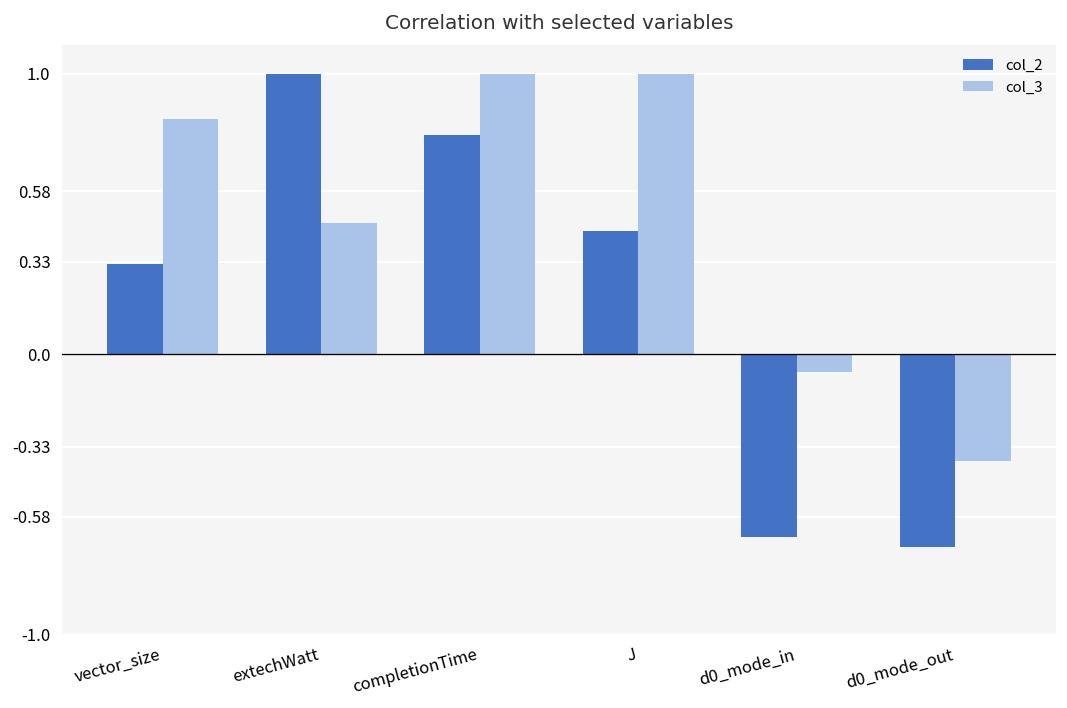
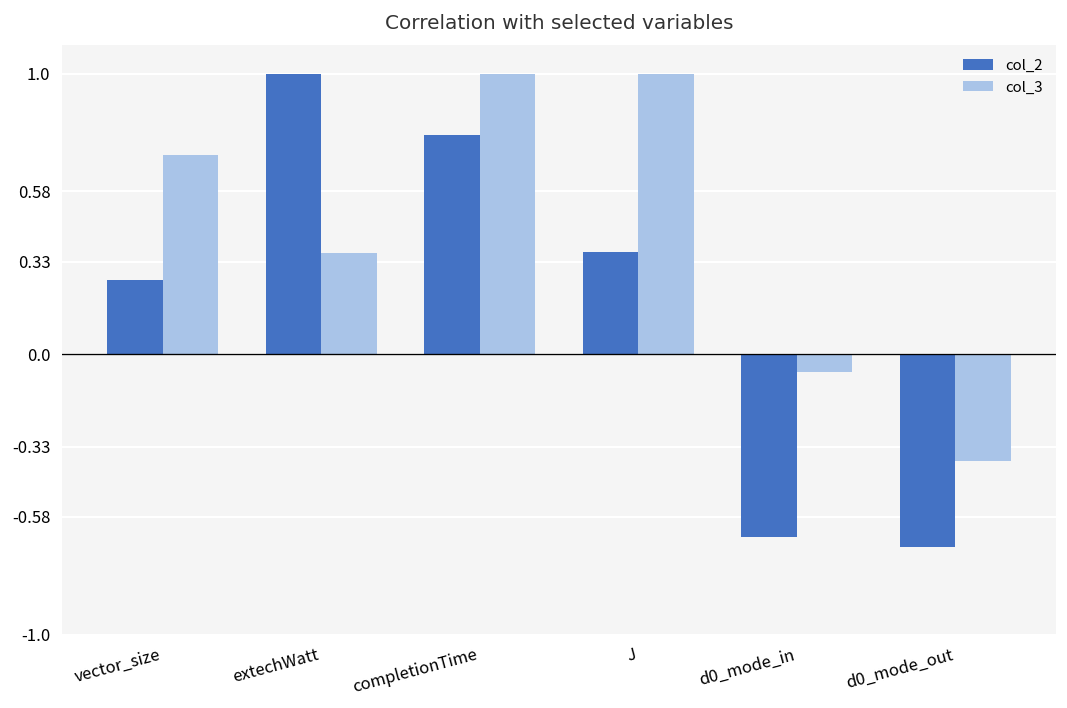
col_2, vector_size: 0.32 -> 0.26
col_3, vector_size: 0.84 -> 0.71
col_3, extechWatt: 0.47 -> 0.36
col_2, J: 0.44 -> 0.36
